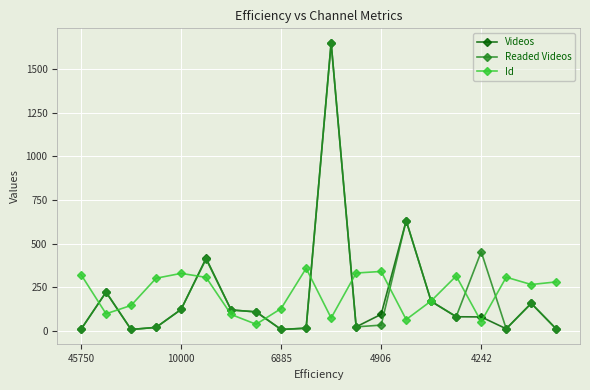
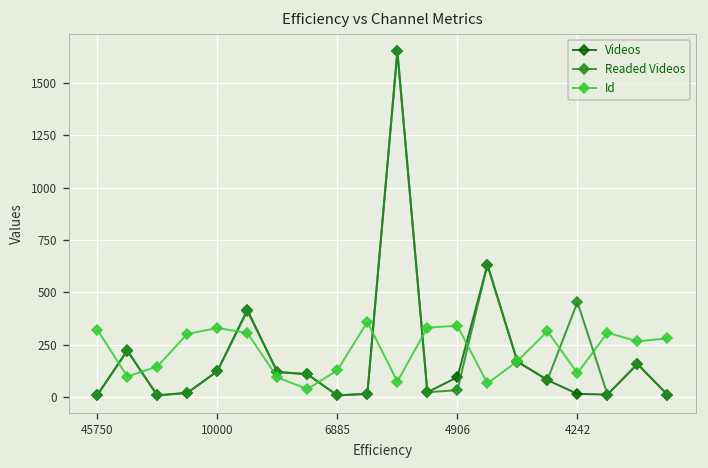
Videos, 4242: 80 -> 10
Id, 4242: 50 -> 110
